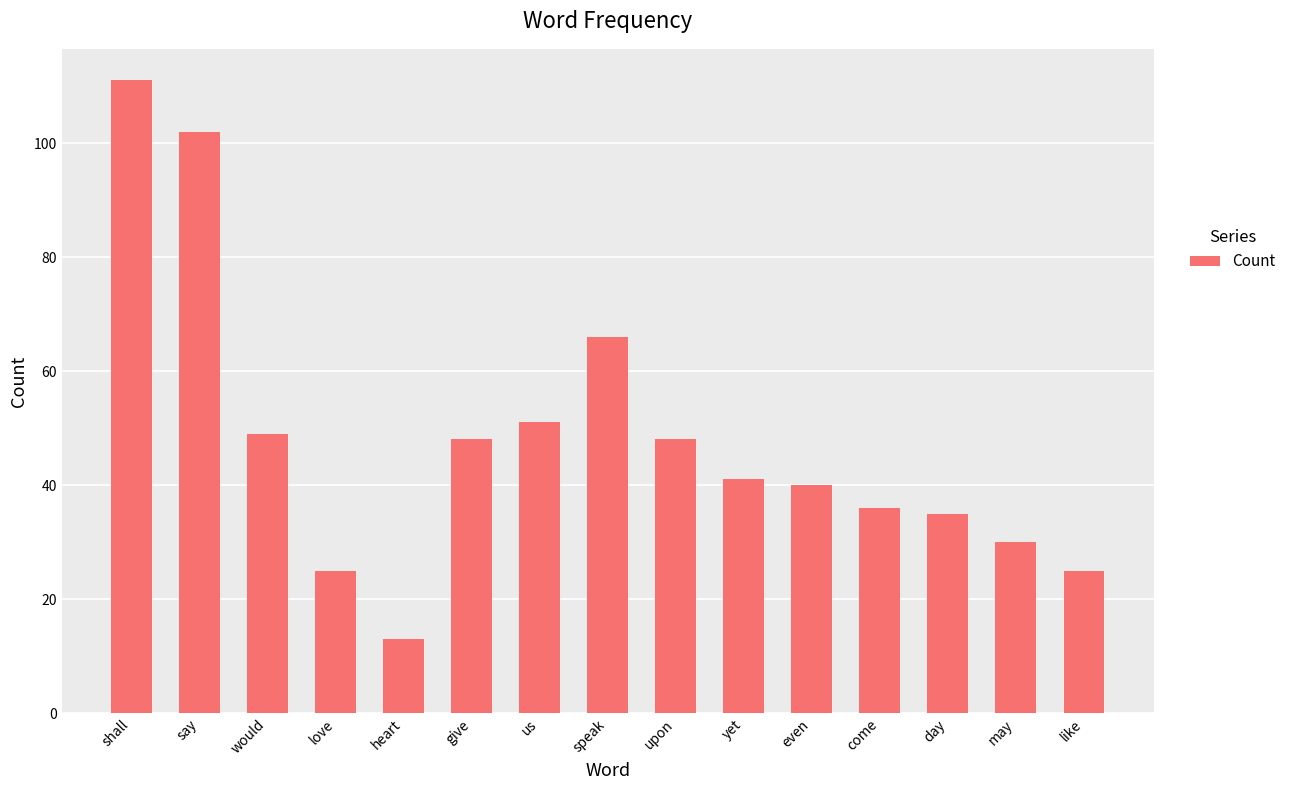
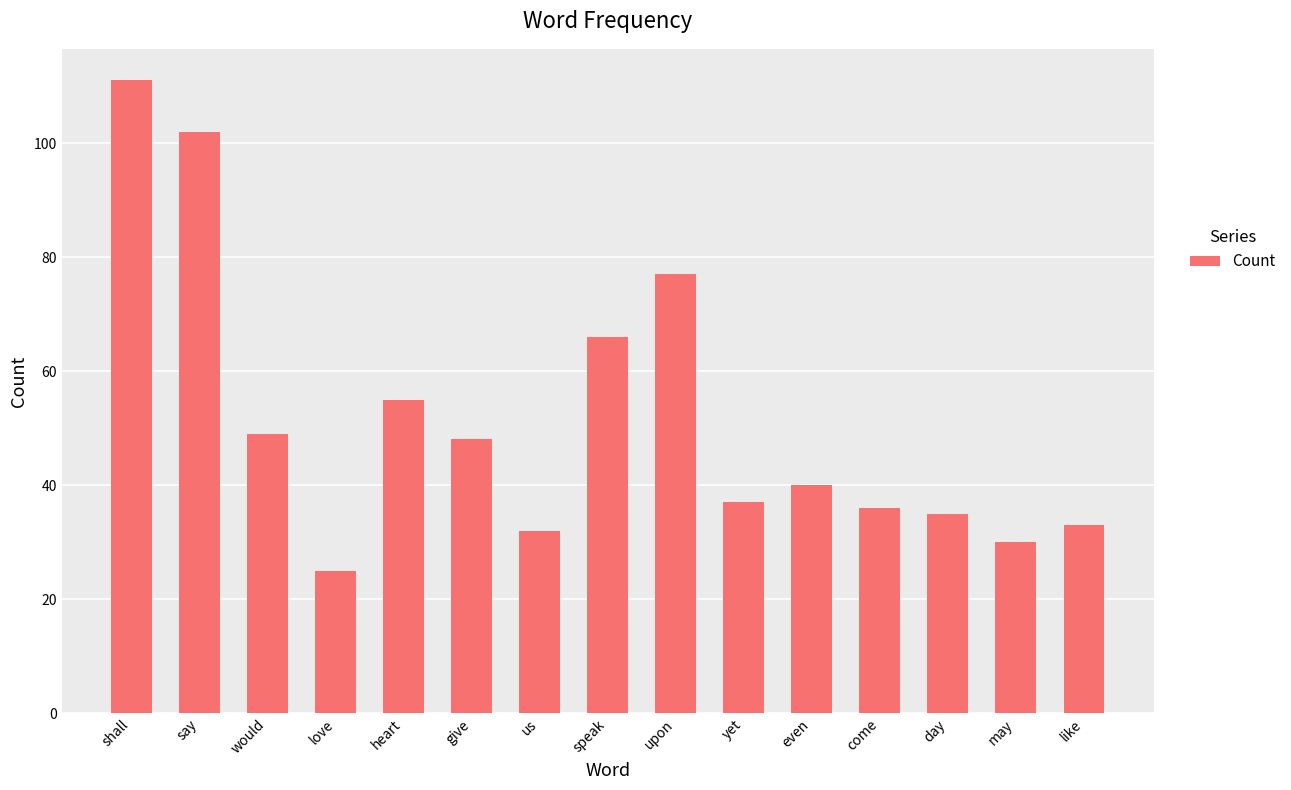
heart: 13 -> 55
us: 51 -> 32
upon: 48 -> 77
yet: 41 -> 37
like: 25 -> 33
